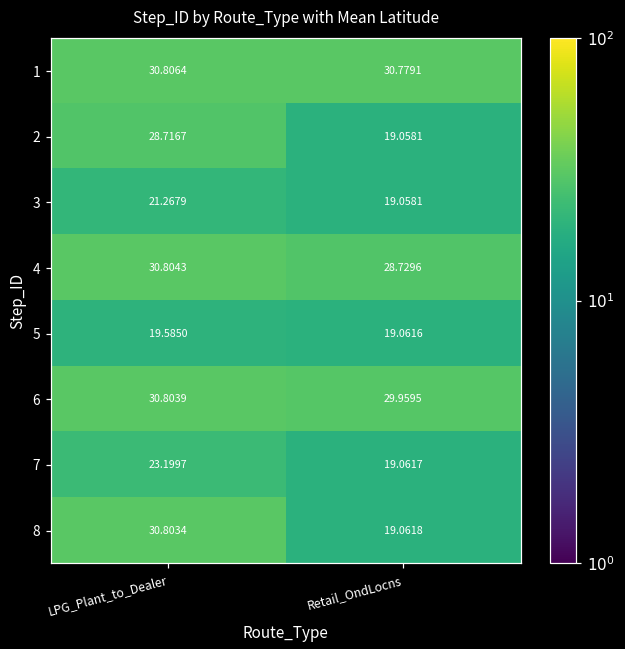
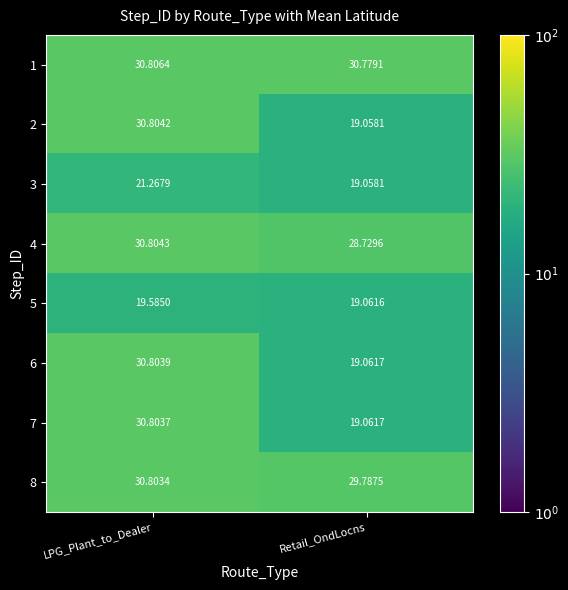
2, LPG_Plant_to_Dealer: 28.7167 -> 30.8042
6, Retail_OndLocns: 29.9595 -> 19.0617
7, LPG_Plant_to_Dealer: 23.1997 -> 30.8037
8, Retail_OndLocns: 19.0618 -> 29.7875
